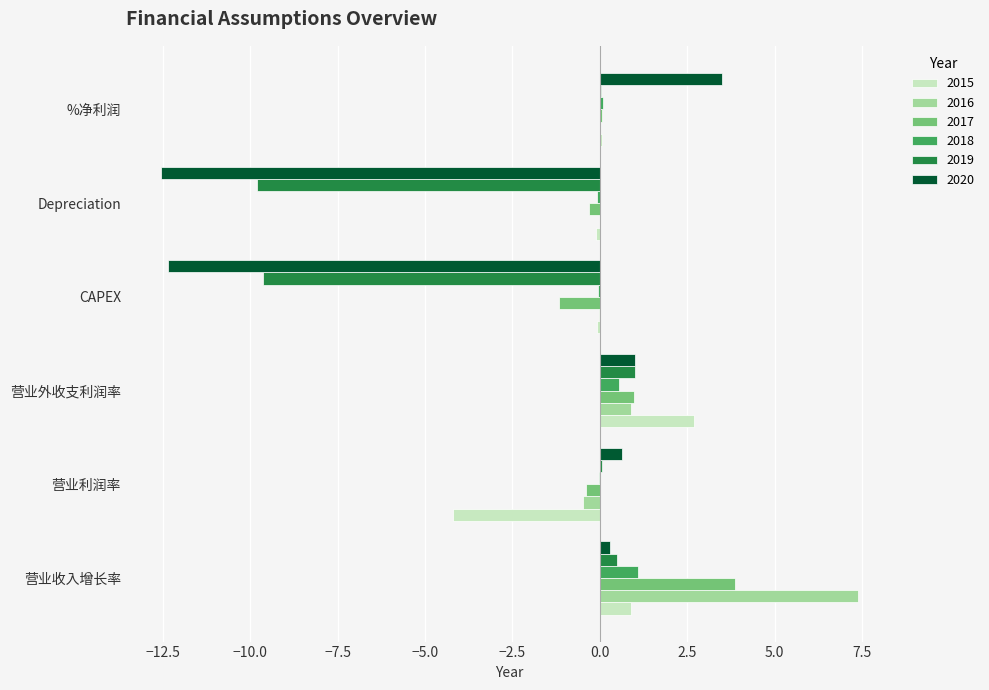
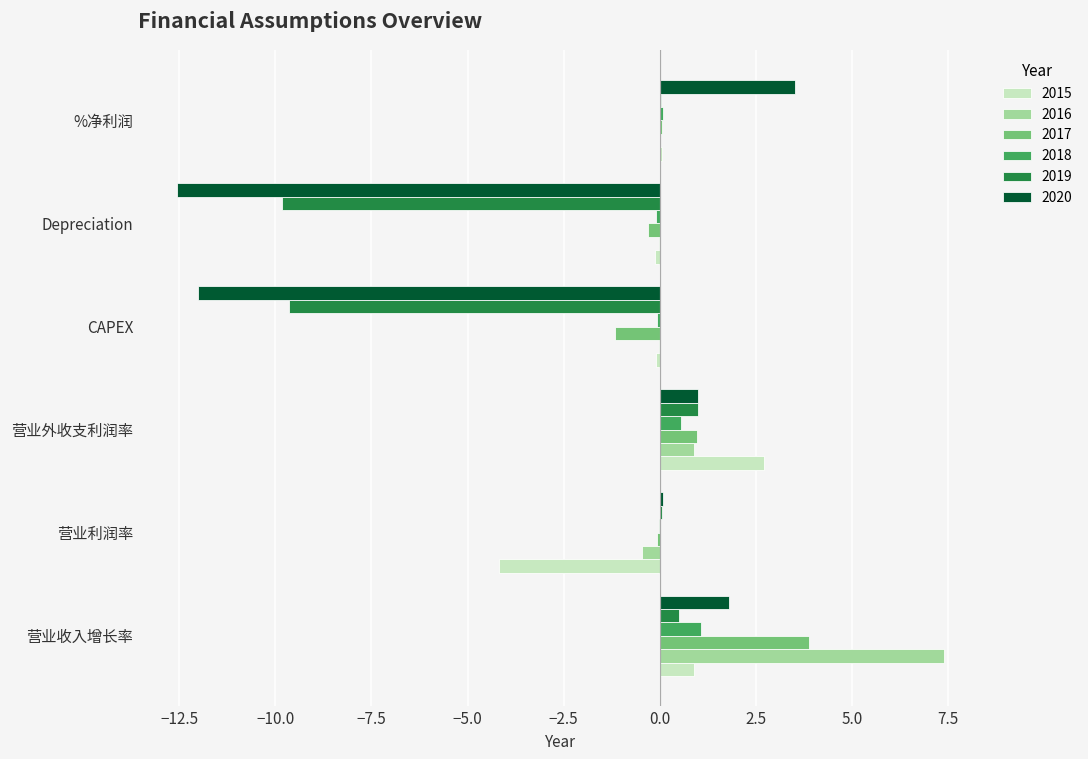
2020, CAPEX: -12.4 -> -12.0
2020, 营业利润率: 0.6 -> 0.1
2017, 营业利润率: -0.4 -> -0.1
2020, 营业收入增长率: 0.3 -> 1.8
